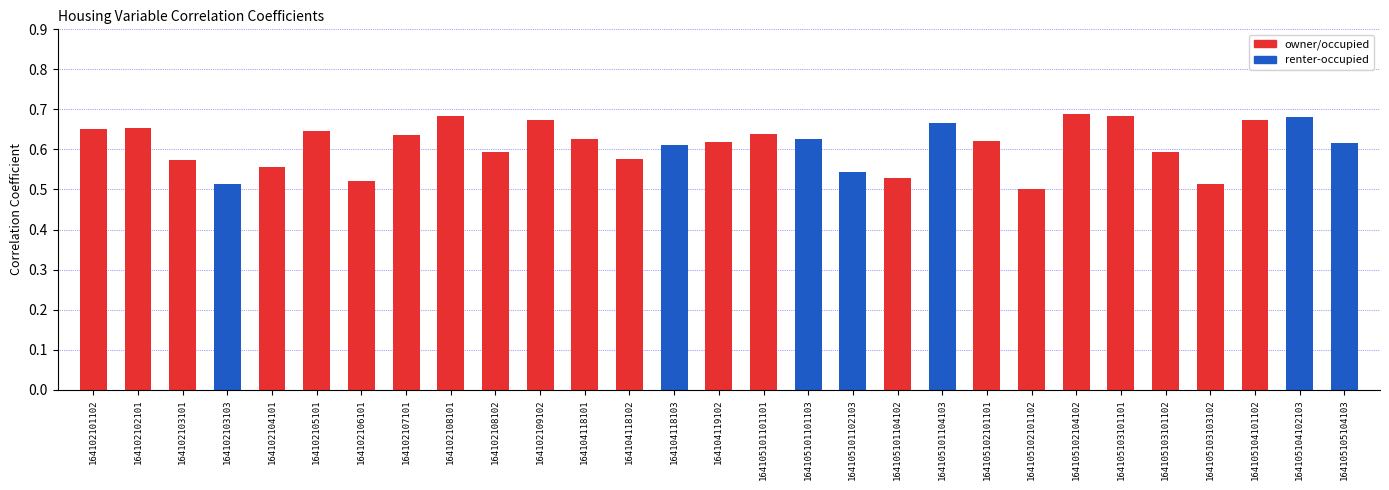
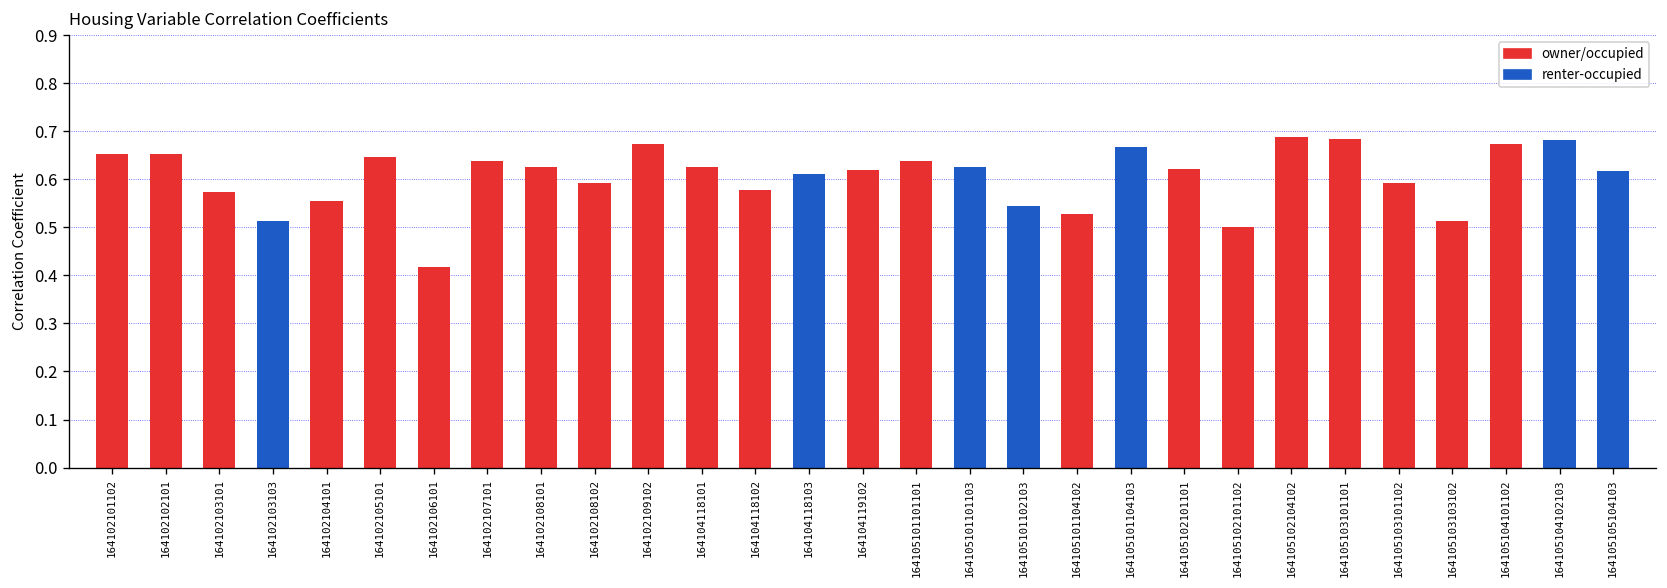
164102106101: 0.52 -> 0.42
164102108101: 0.68 -> 0.63
